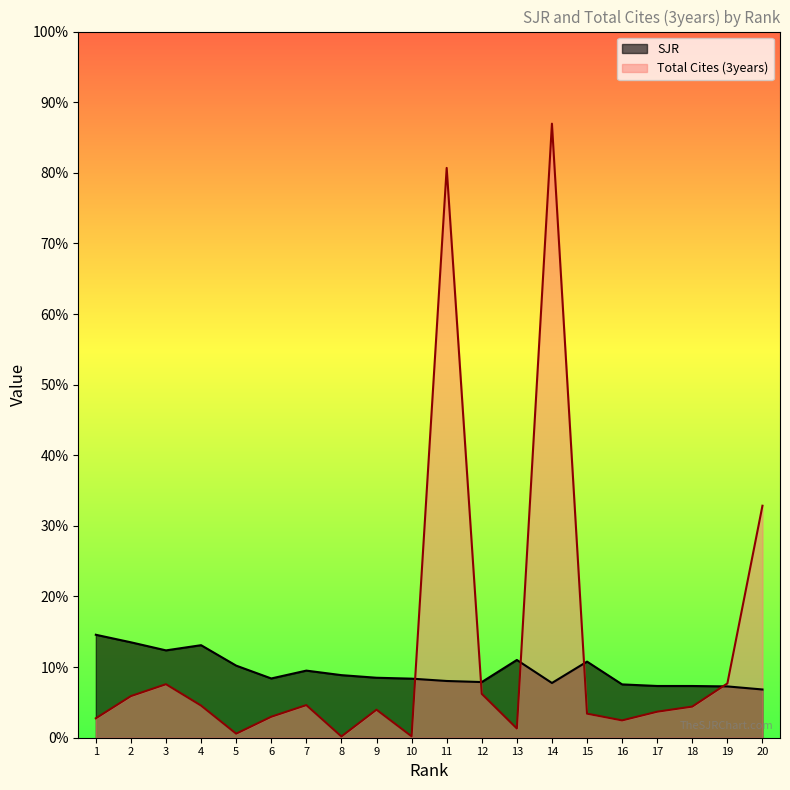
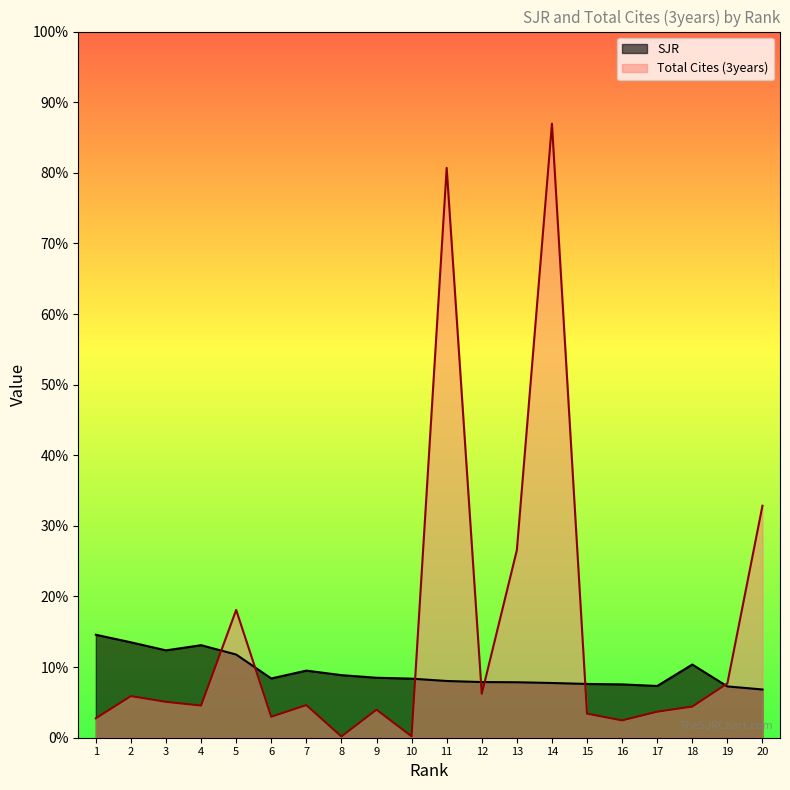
Total Cites (3years), 3: 8% -> 5%
SJR, 5: 10% -> 12%
Total Cites (3years), 5: 1% -> 18%
SJR, 13: 11% -> 8%
Total Cites (3years), 13: 1% -> 27%
SJR, 15: 11% -> 8%
SJR, 18: 7% -> 10%
